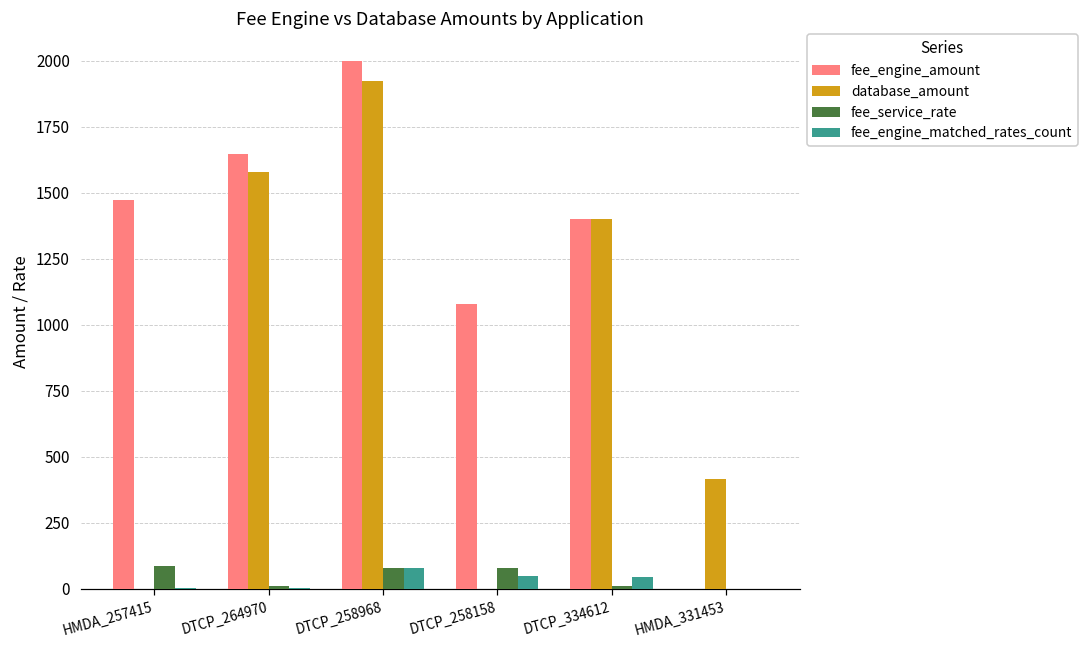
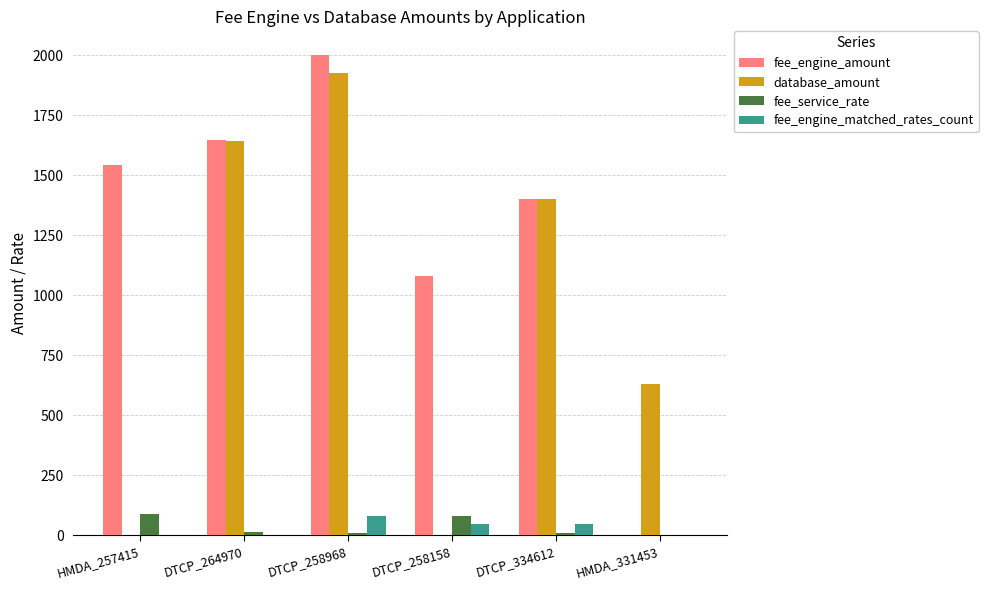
fee_engine_amount, HMDA_257415: 1470 -> 1540
database_amount, DTCP_264970: 1580 -> 1640
fee_service_rate, DTCP_258968: 80 -> 10
database_amount, HMDA_331453: 420 -> 630
